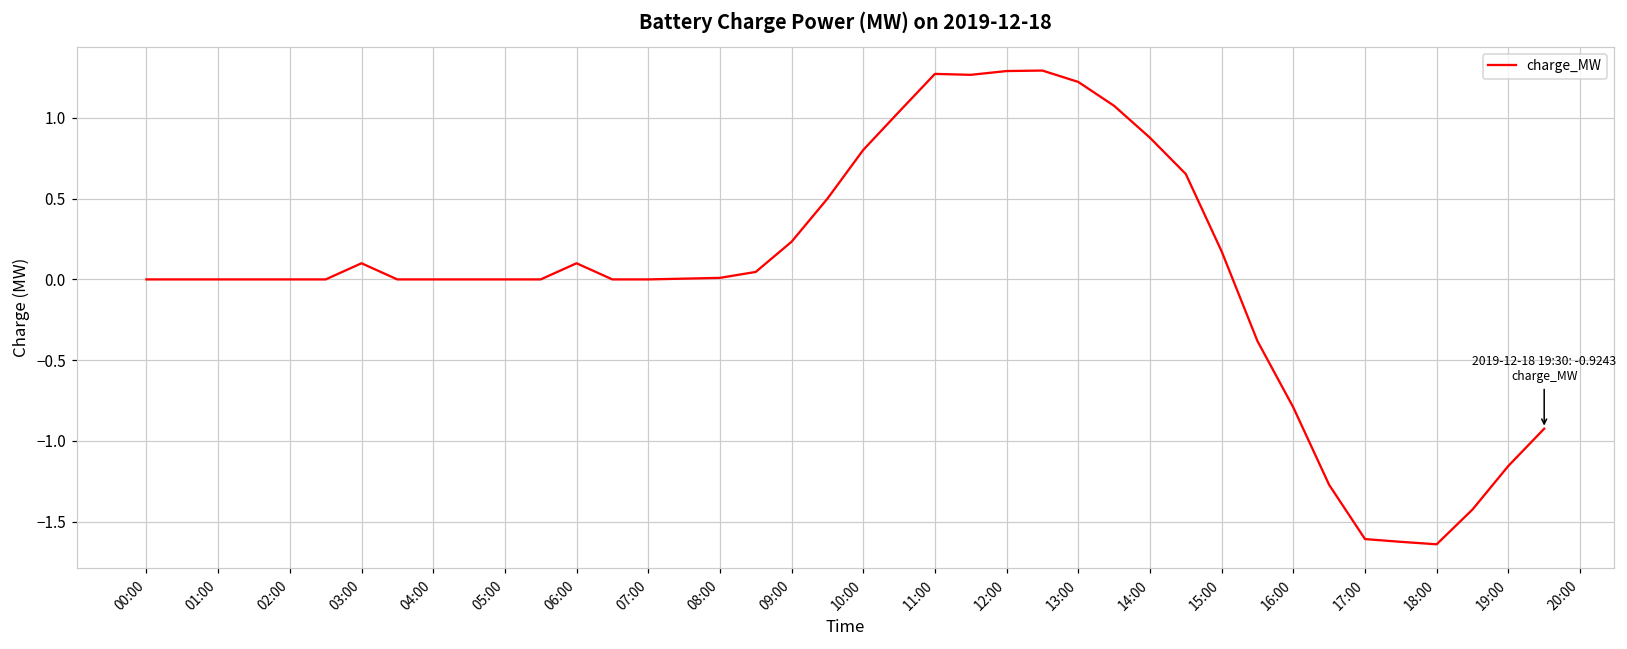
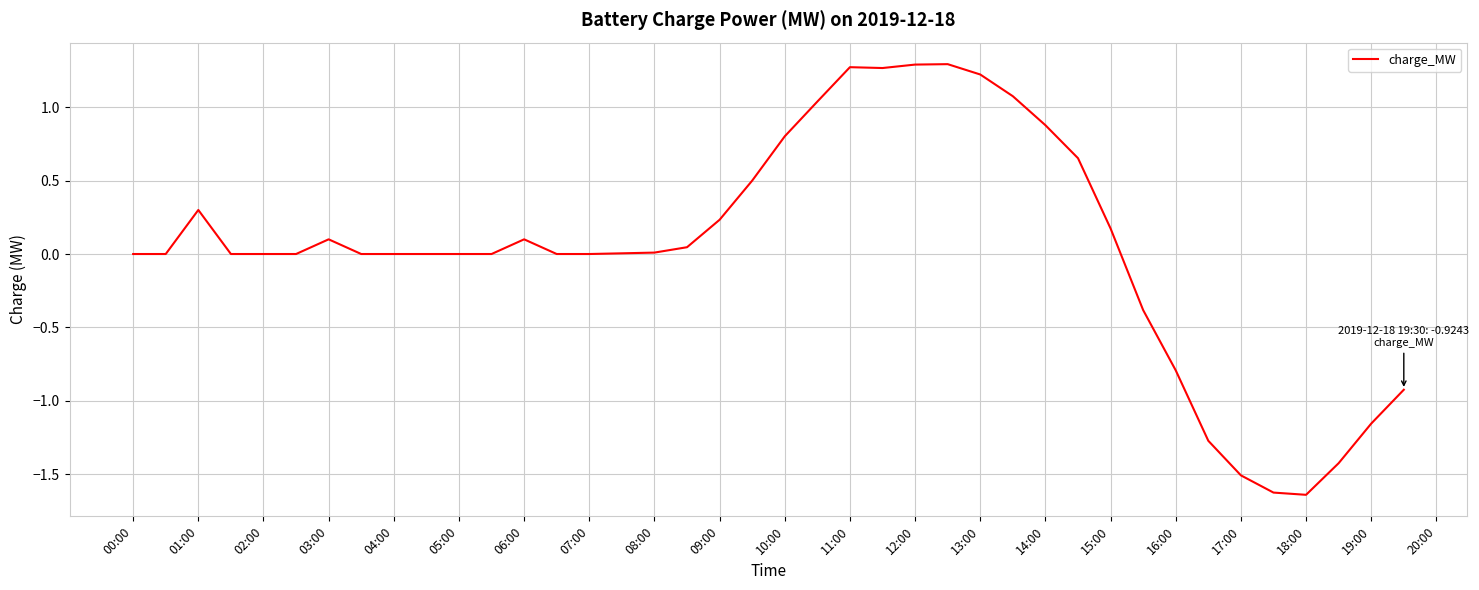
01:00: 0.0 -> 0.3
17:00: -1.61 -> -1.51
